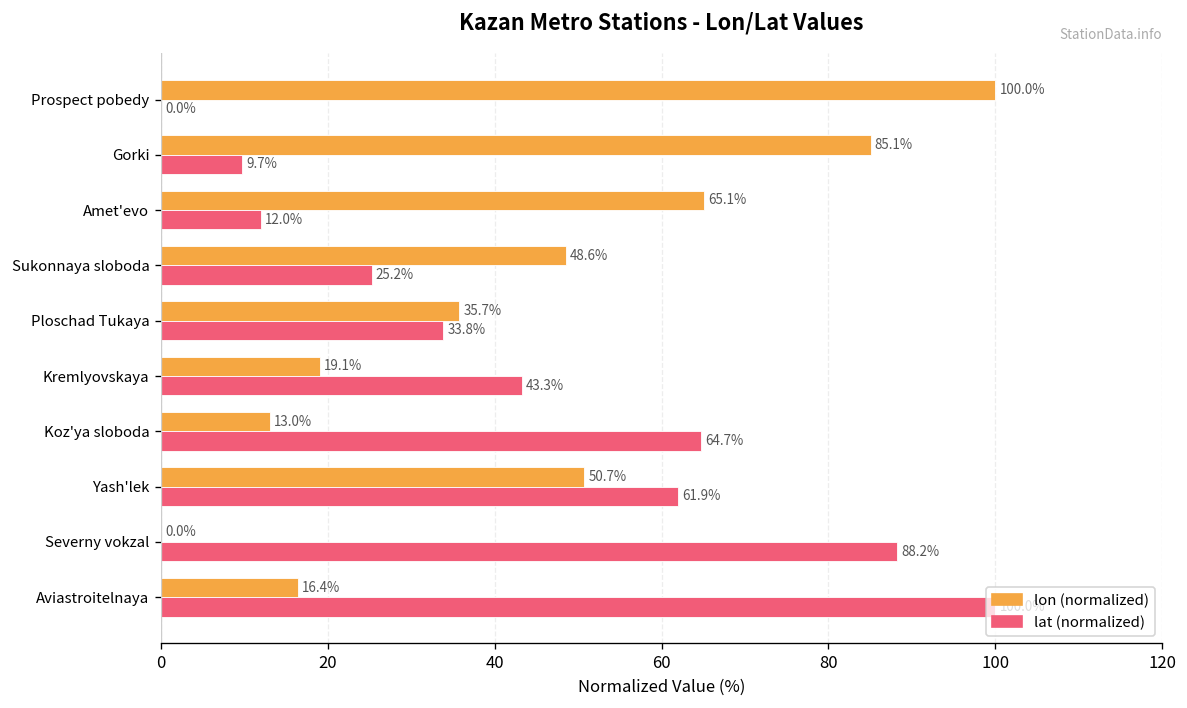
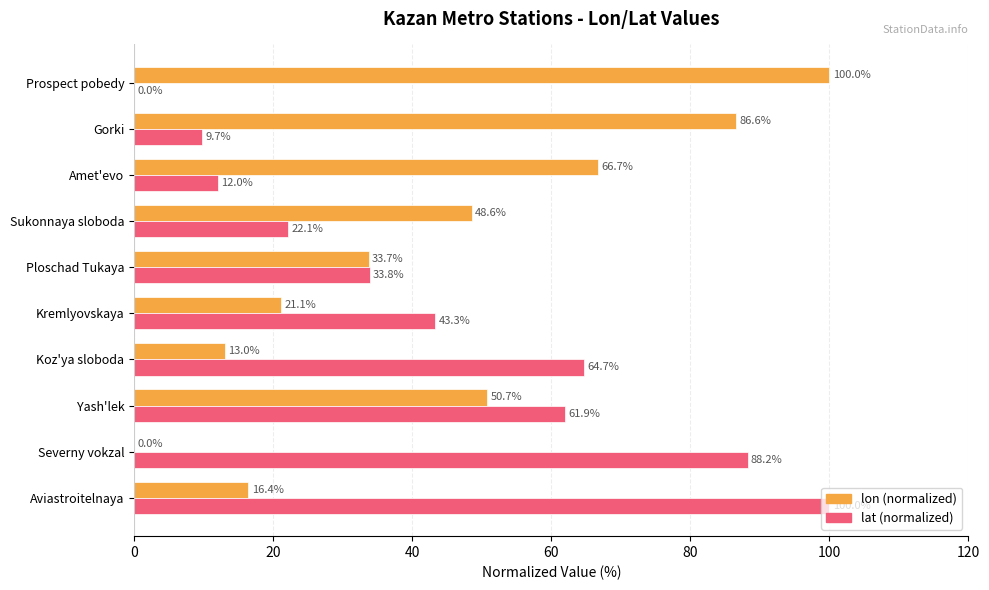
lon (normalized), Gorki: 85.1% -> 86.6%
lon (normalized), Amet'evo: 65.1% -> 66.7%
lat (normalized), Sukonnaya sloboda: 25.2% -> 22.1%
lon (normalized), Ploschad Tukaya: 35.7% -> 33.7%
lon (normalized), Kremlyovskaya: 19.1% -> 21.1%
